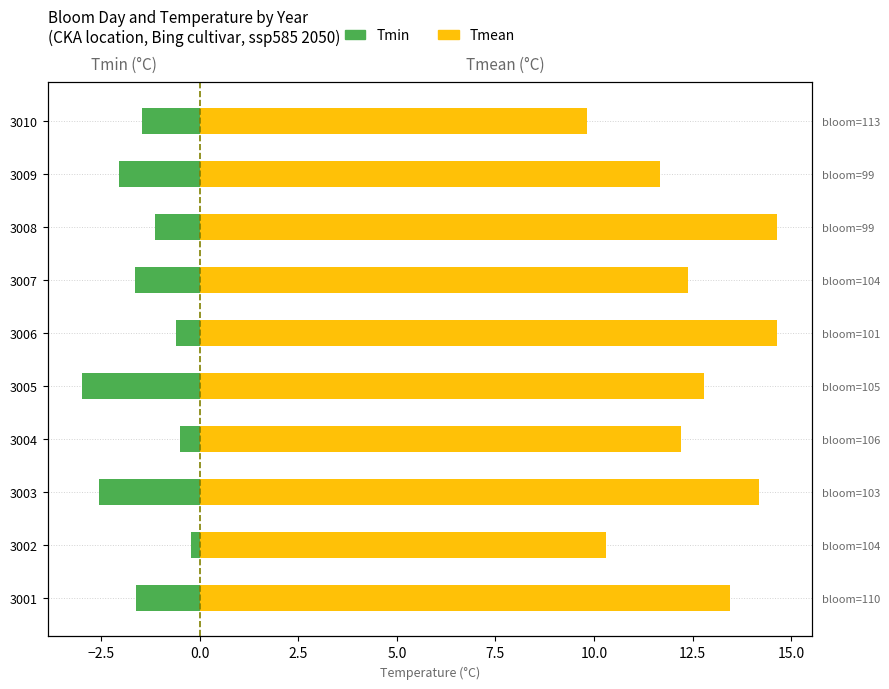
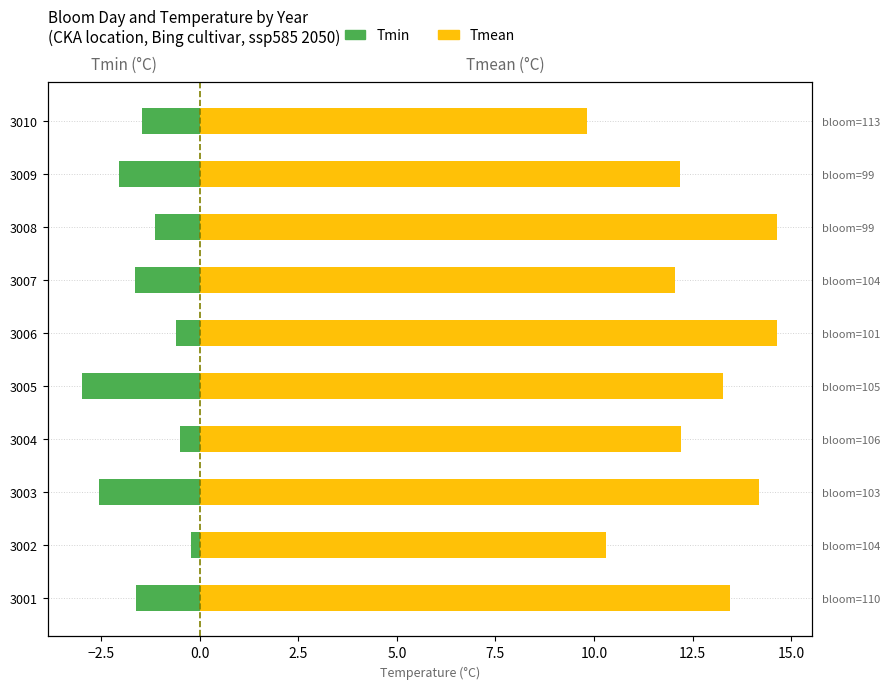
Tmean, 3009: 11.7 -> 12.2
Tmean, 3007: 12.4 -> 12.1
Tmean, 3005: 12.8 -> 13.3
